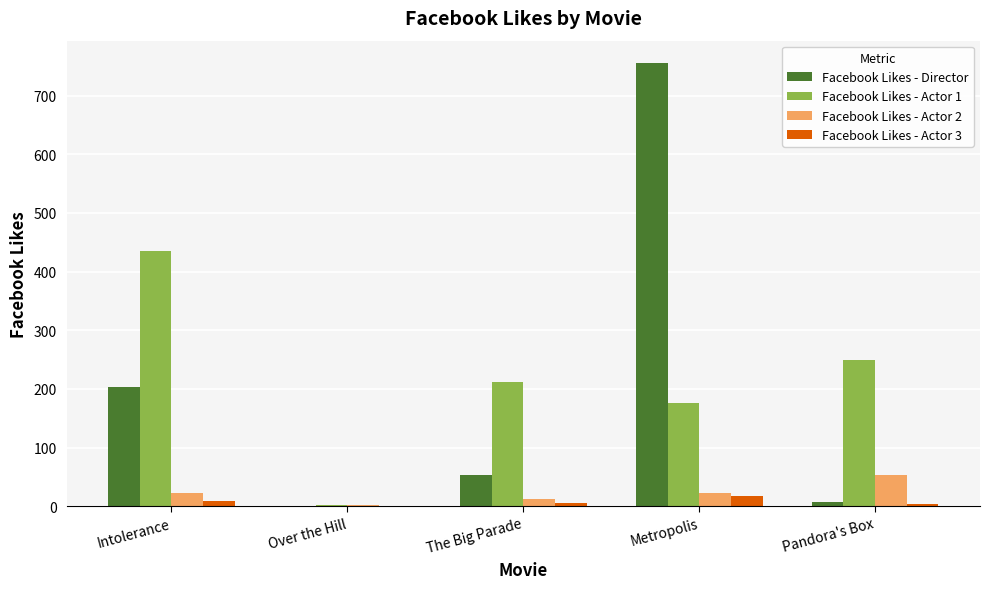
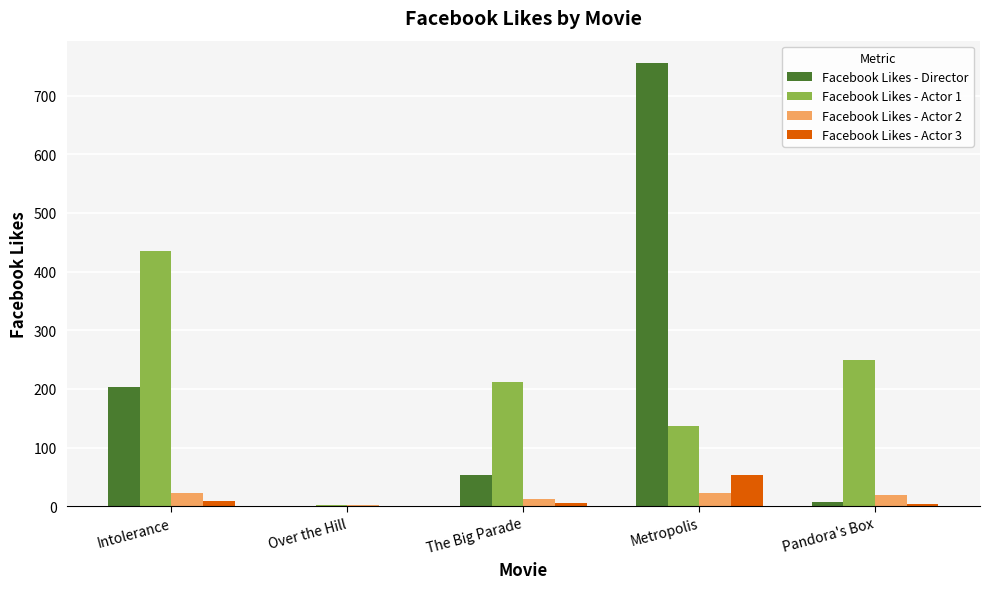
Facebook Likes - Actor 1, Metropolis: 180 -> 140
Facebook Likes - Actor 3, Metropolis: 20 -> 50
Facebook Likes - Actor 2, Pandora's Box: 50 -> 20
